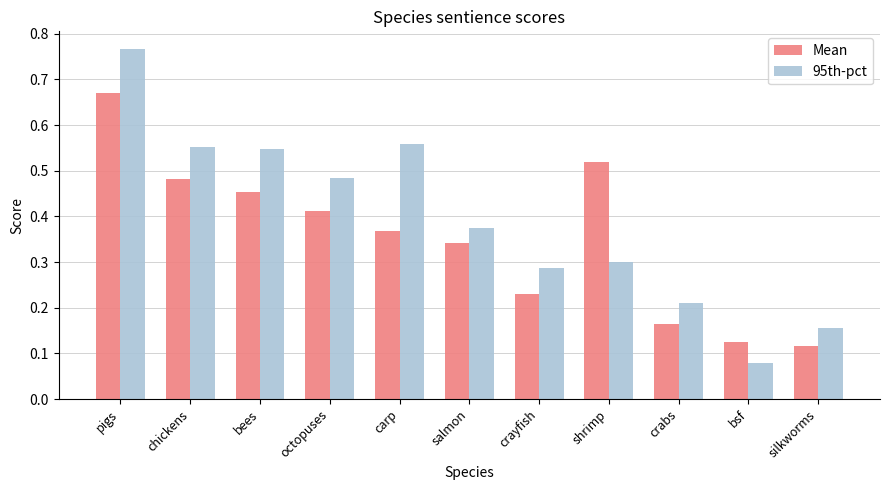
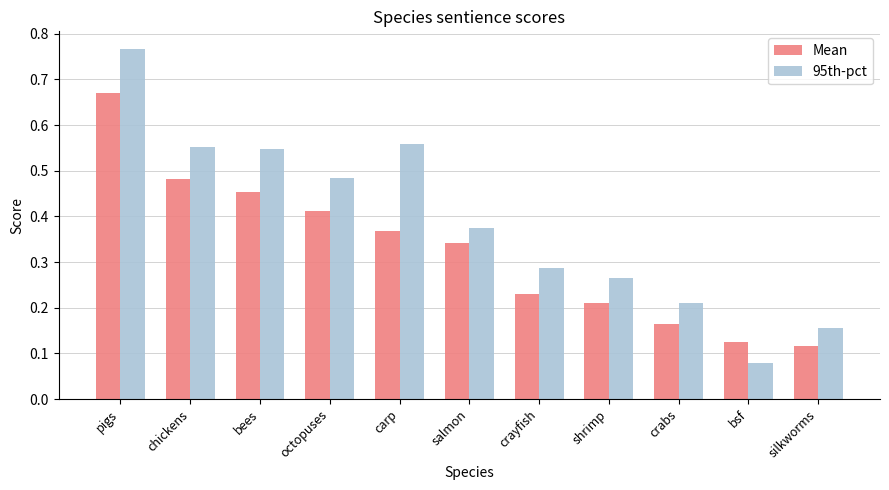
Mean, shrimp: 0.52 -> 0.21
95th-pct, shrimp: 0.30 -> 0.27
